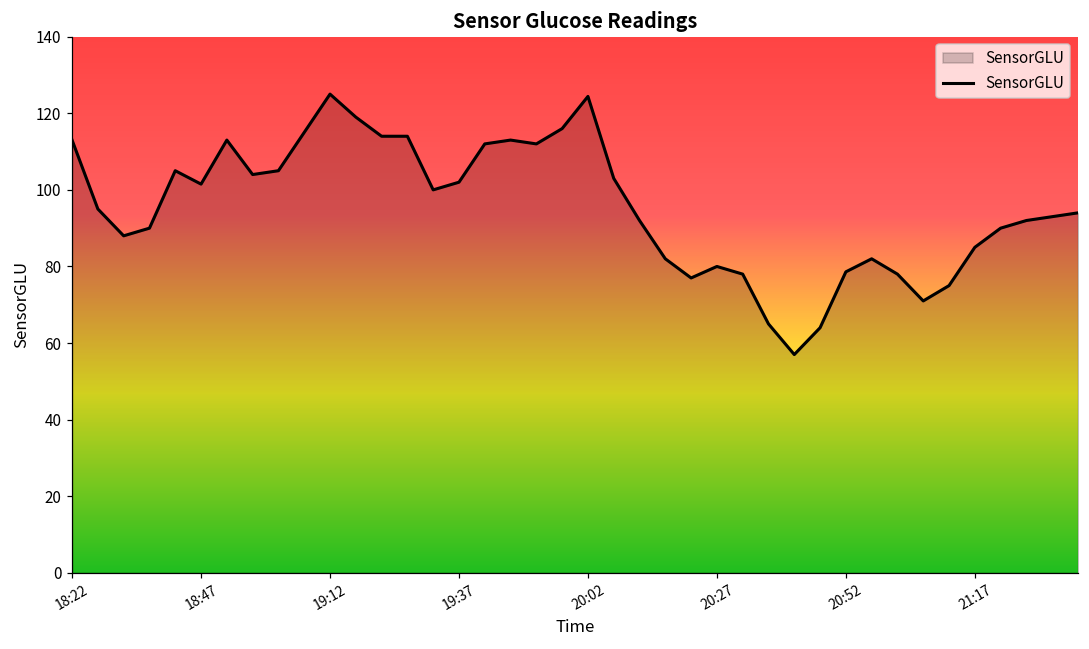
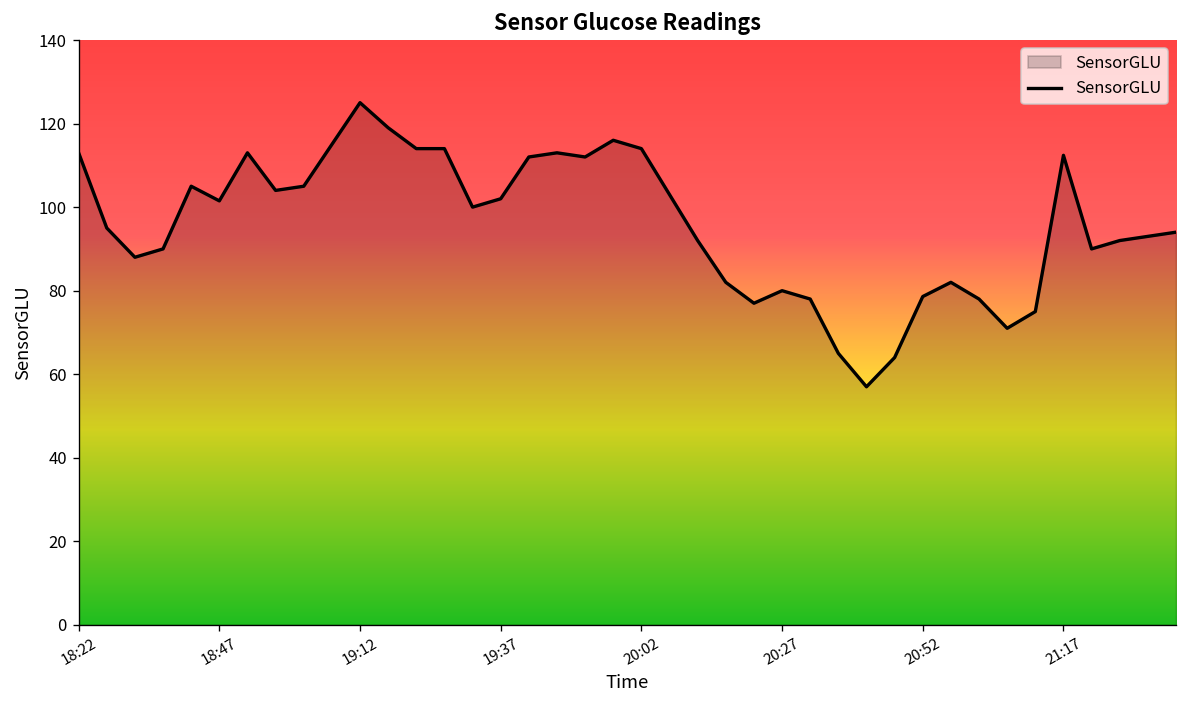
20:02: 124 -> 114
21:17: 85 -> 112
